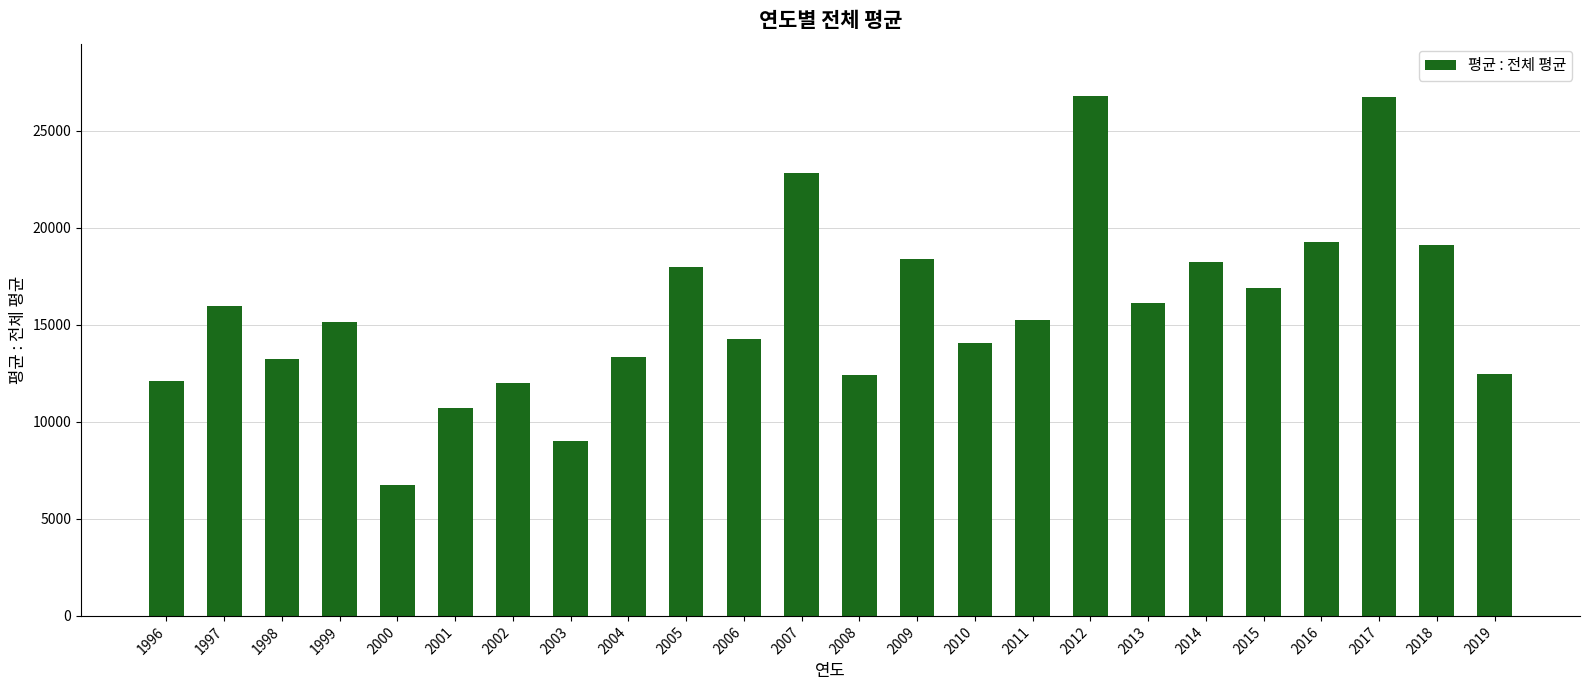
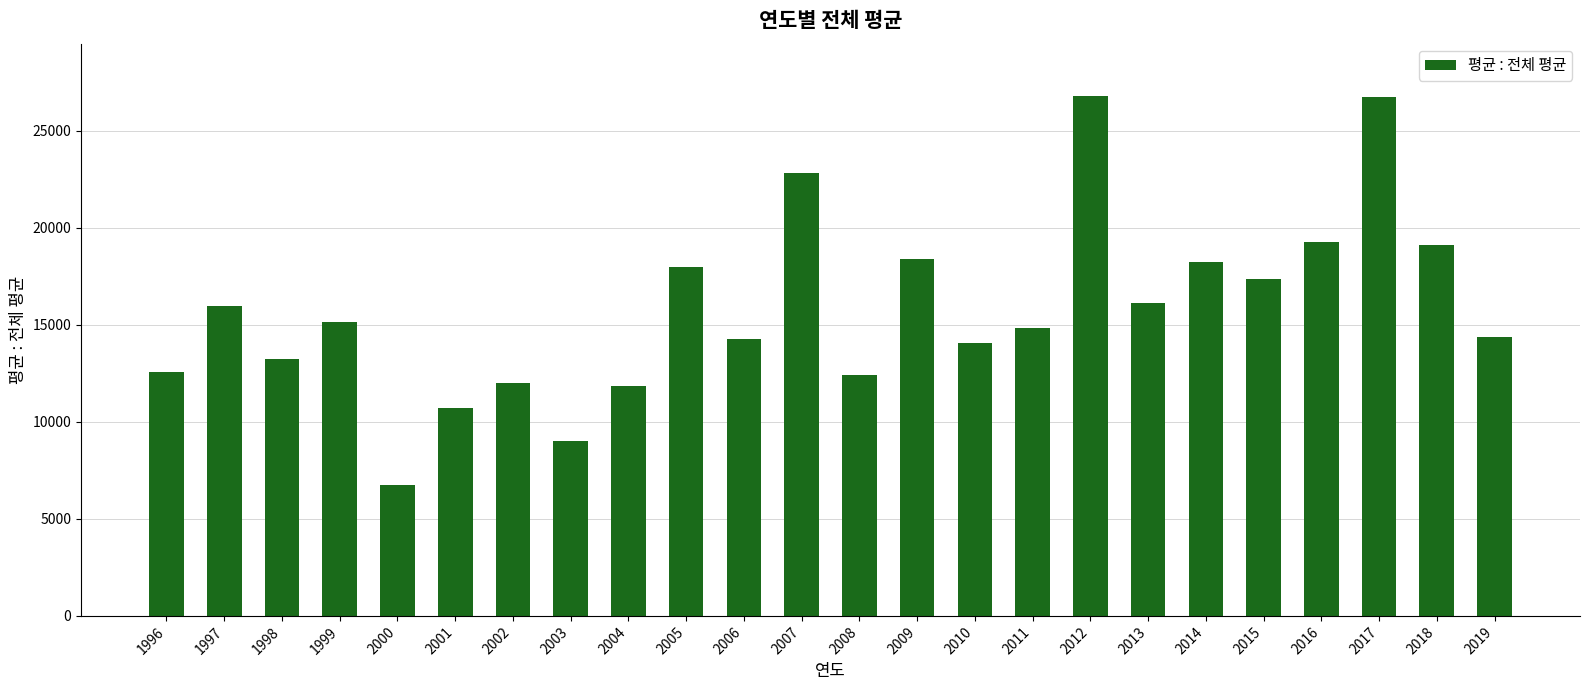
1996: 12100 -> 12600
2004: 13400 -> 11800
2011: 15300 -> 14800
2015: 16900 -> 17400
2019: 12400 -> 14400
